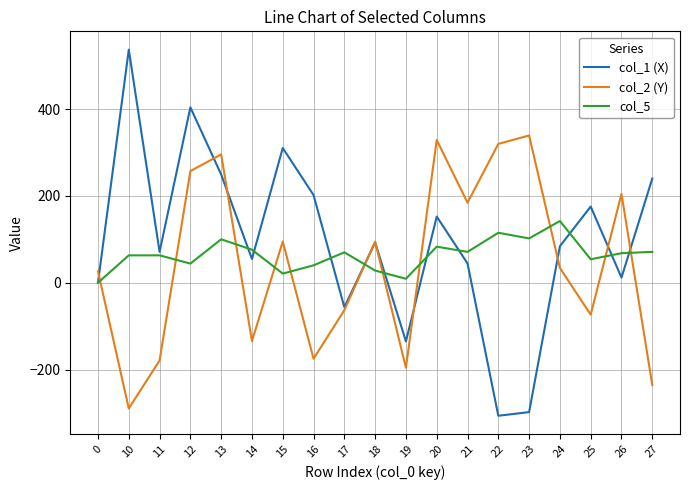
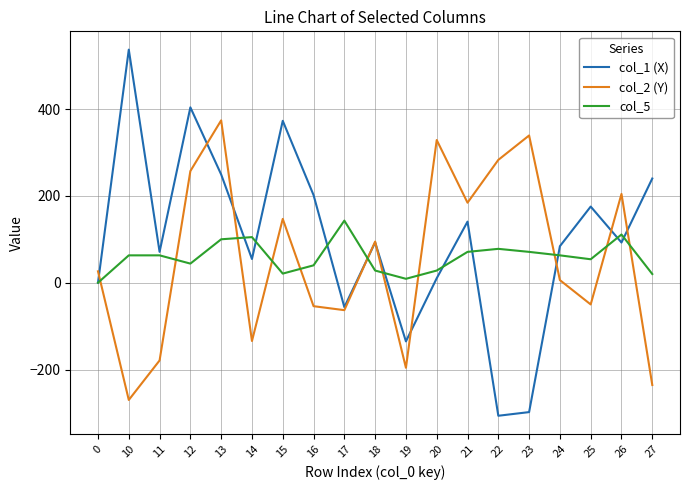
col_2 (Y), 10: -290 -> -270
col_2 (Y), 13: 300 -> 370
col_5, 14: 80 -> 110
col_1 (X), 15: 310 -> 370
col_2 (Y), 15: 90 -> 150
col_2 (Y), 16: -180 -> -50
col_5, 17: 70 -> 140
col_1 (X), 20: 150 -> 10
col_5, 20: 80 -> 30
col_1 (X), 21: 40 -> 140
col_2 (Y), 22: 320 -> 280
col_5, 22: 120 -> 80
col_5, 23: 100 -> 70
col_2 (Y), 24: 30 -> 10
col_5, 24: 140 -> 60
col_2 (Y), 25: -70 -> -50
col_1 (X), 26: 10 -> 90
col_5, 26: 70 -> 110
col_5, 27: 70 -> 20
